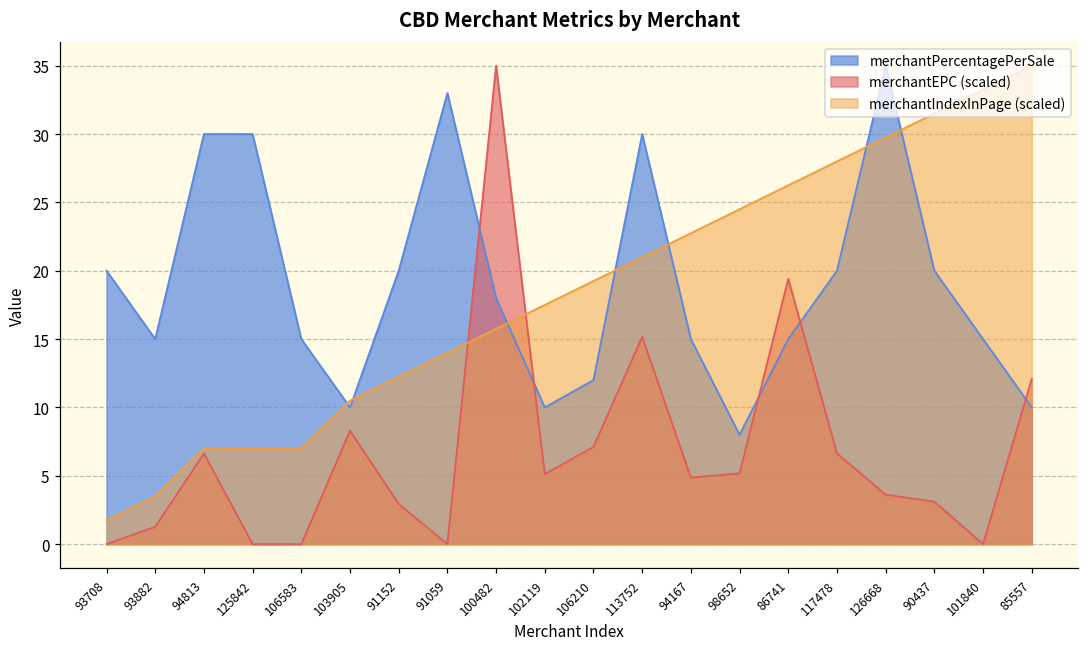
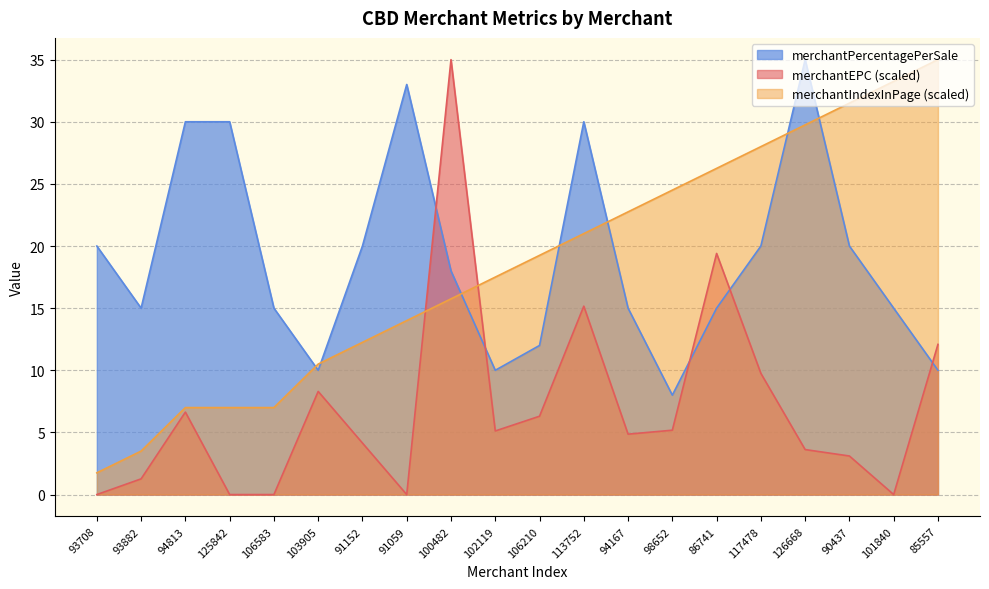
merchantEPC (scaled), 91152: 2.9 -> 4.1
merchantEPC (scaled), 106210: 7.1 -> 6.3
merchantEPC (scaled), 117478: 6.6 -> 9.8
